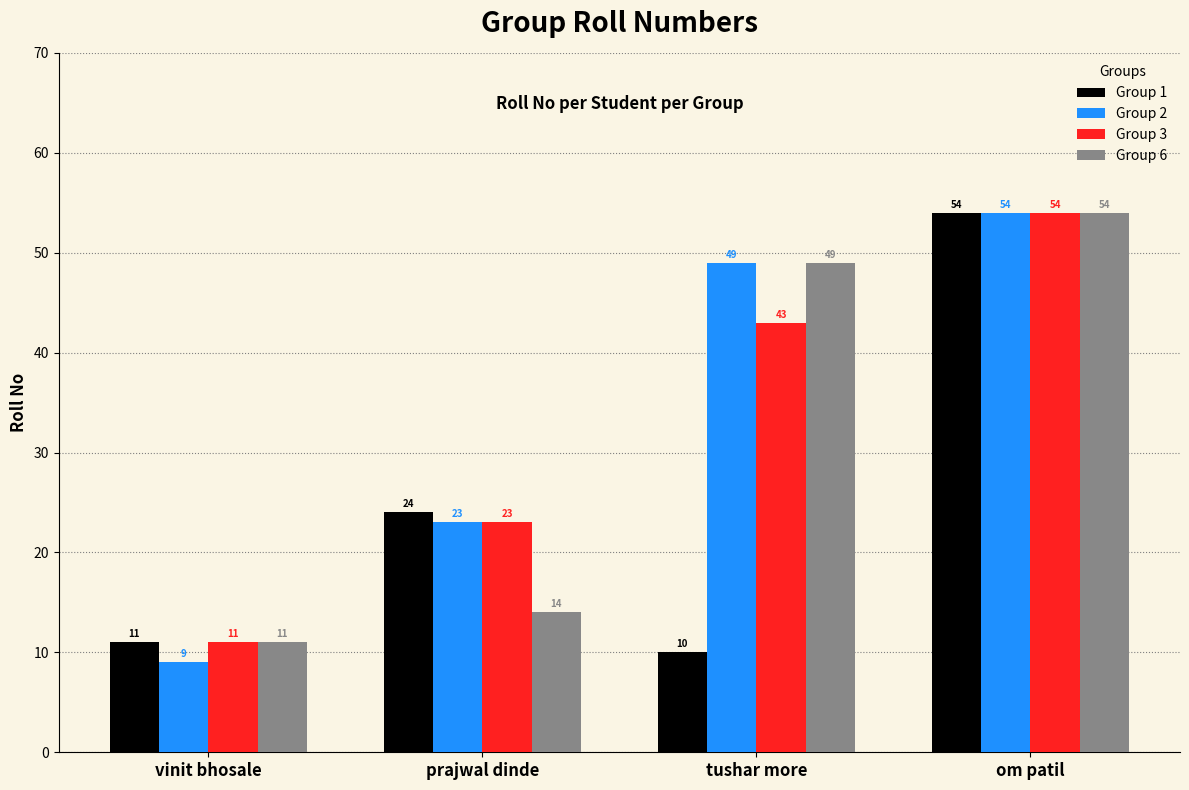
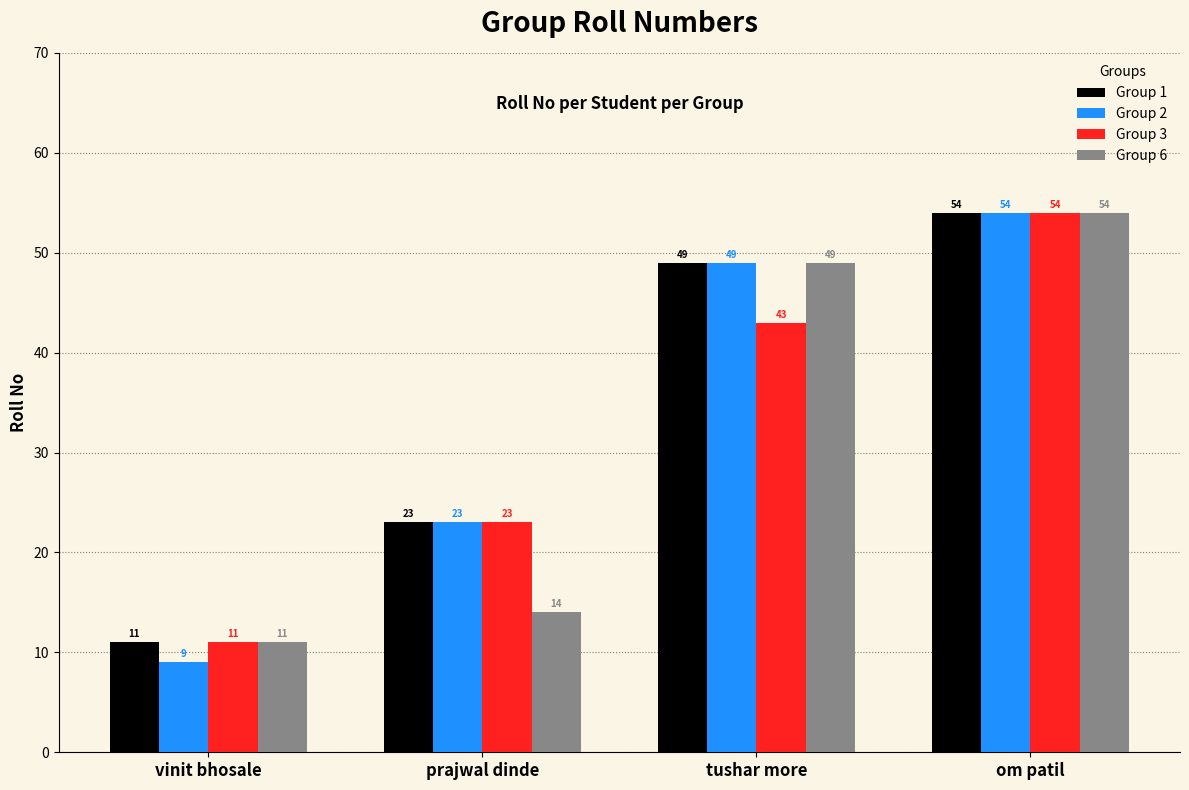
Group 1, prajwal dinde: 24 -> 23
Group 1, tushar more: 10 -> 49
